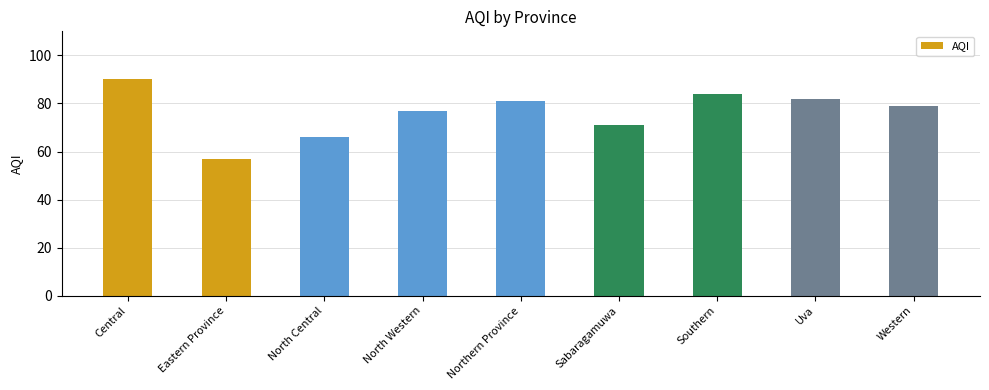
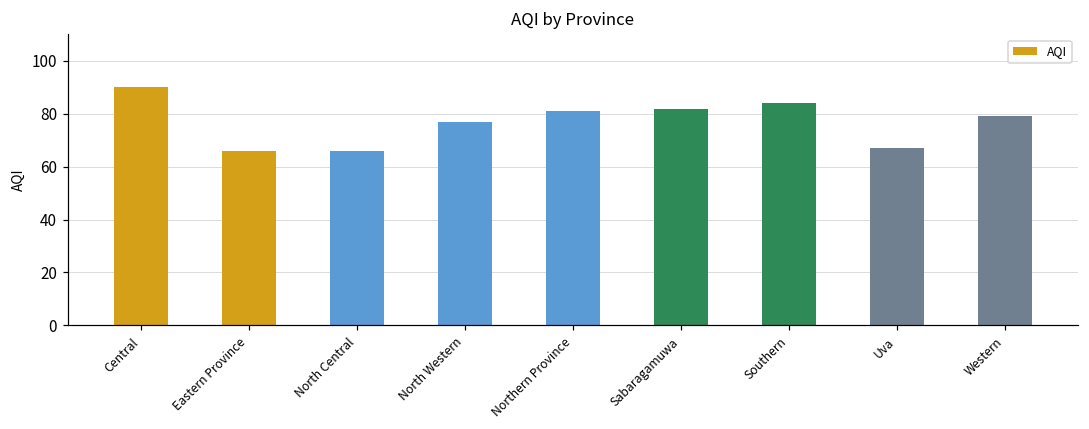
Eastern Province: 57 -> 66
Sabaragamuwa: 71 -> 82
Uva: 82 -> 67
